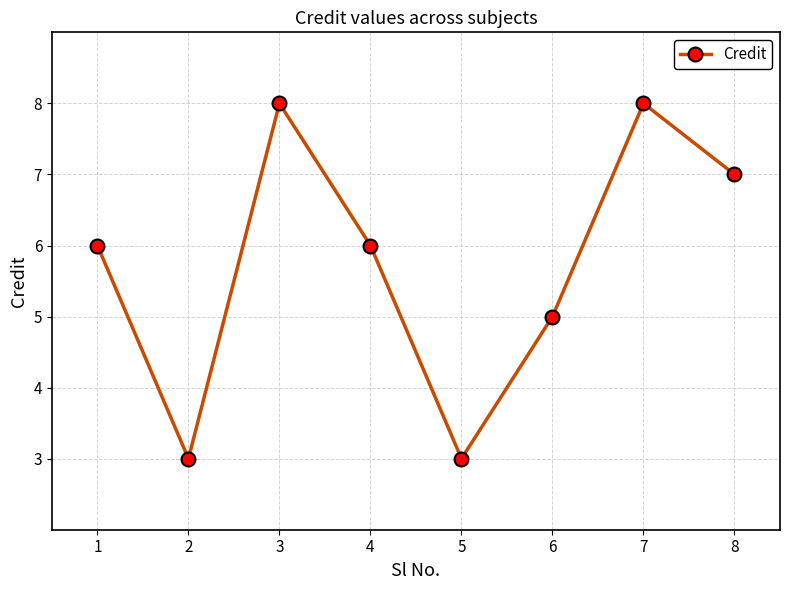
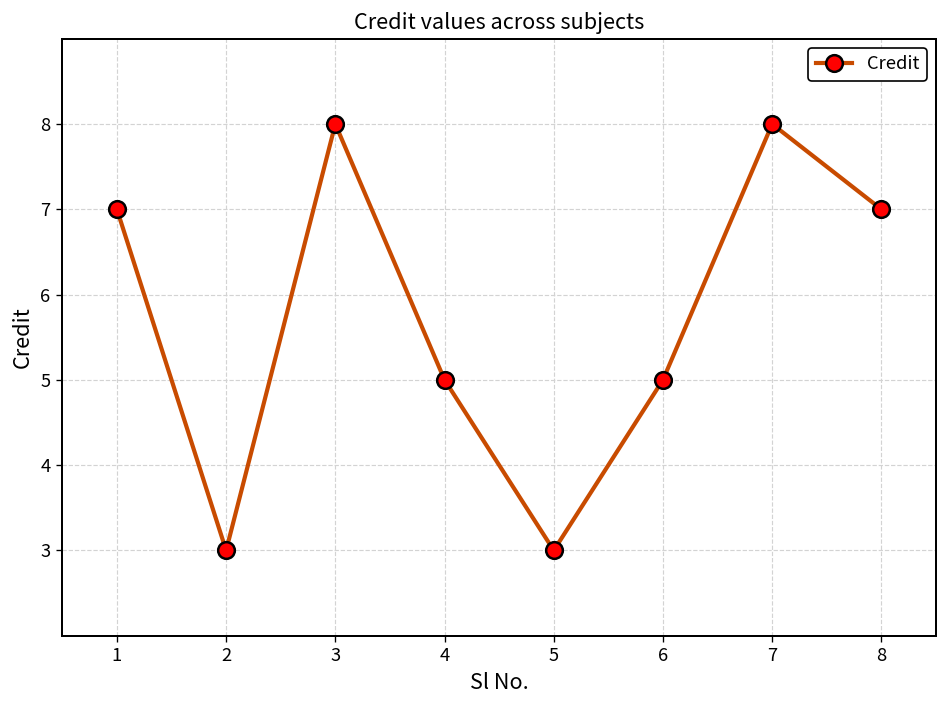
1: 6 -> 7
4: 6 -> 5
